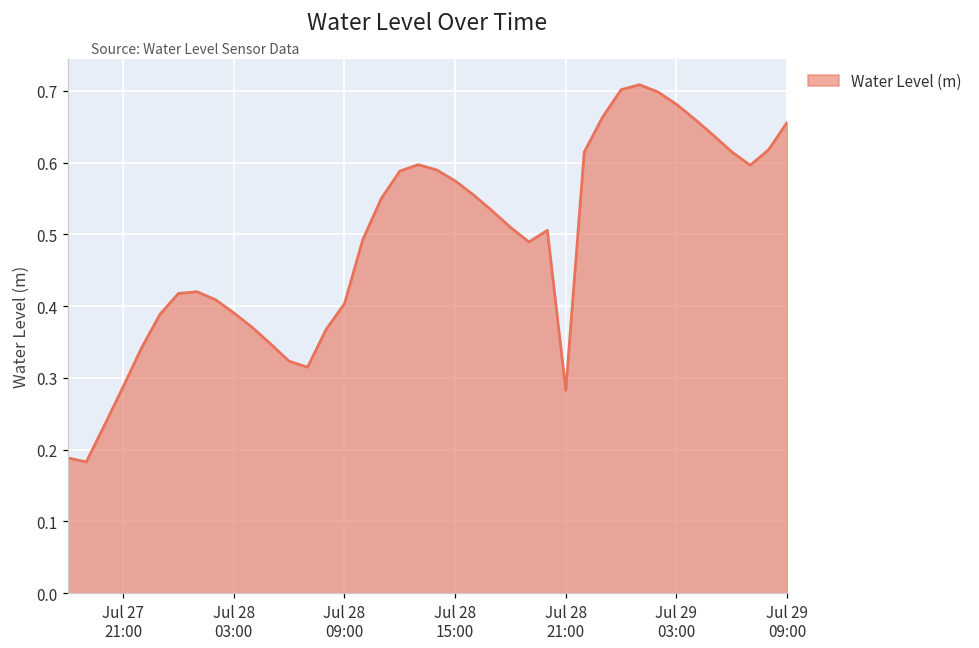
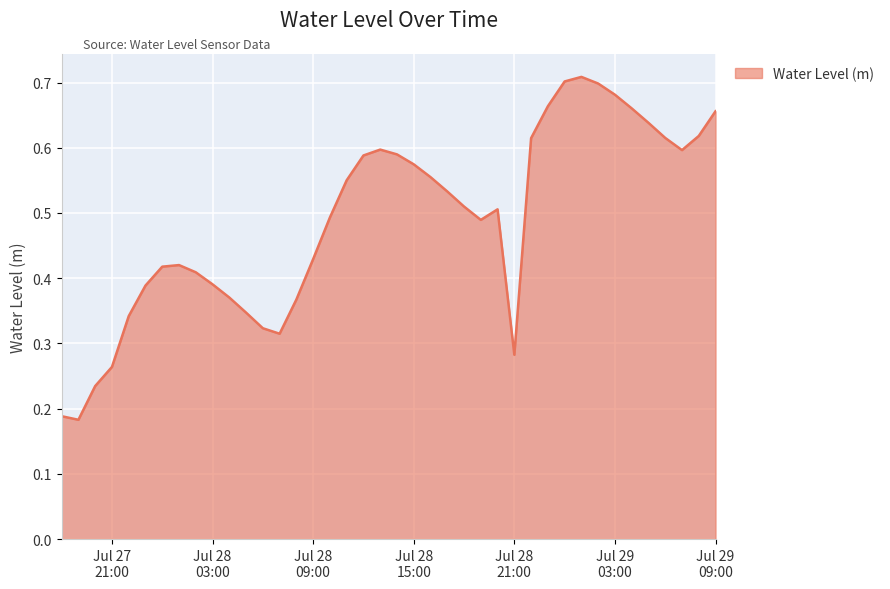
Jul 27 21:00: 0.29 -> 0.26
Jul 28 09:00: 0.40 -> 0.43
